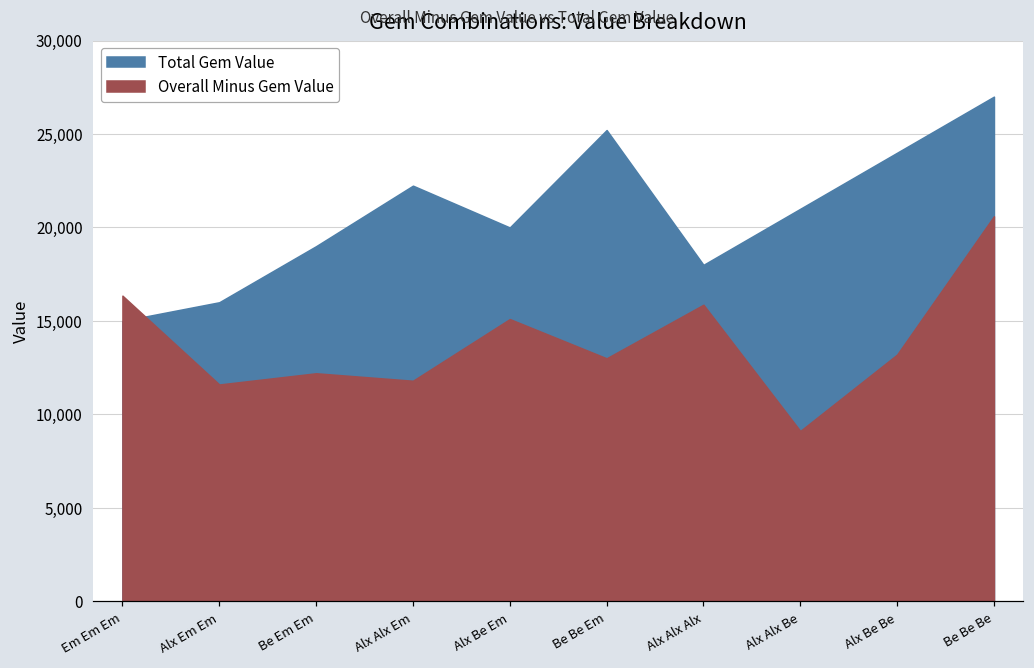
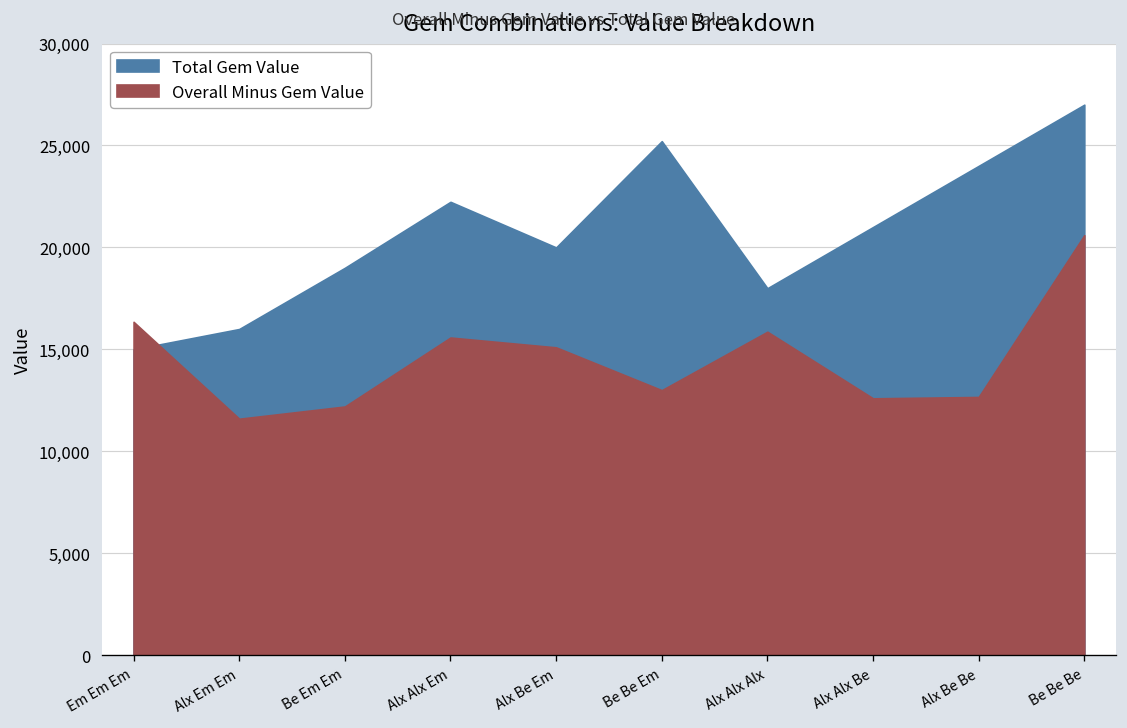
Overall Minus Gem Value, Alx Alx Em: 11,800 -> 15,600
Overall Minus Gem Value, Alx Alx Be: 9,100 -> 12,600
Overall Minus Gem Value, Alx Be Be: 13,200 -> 12,700
